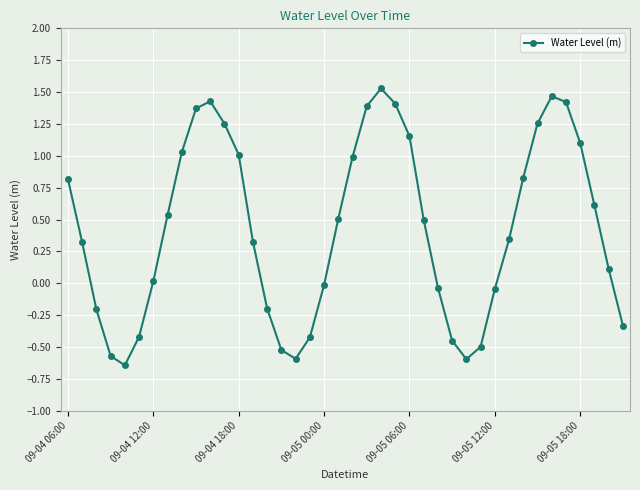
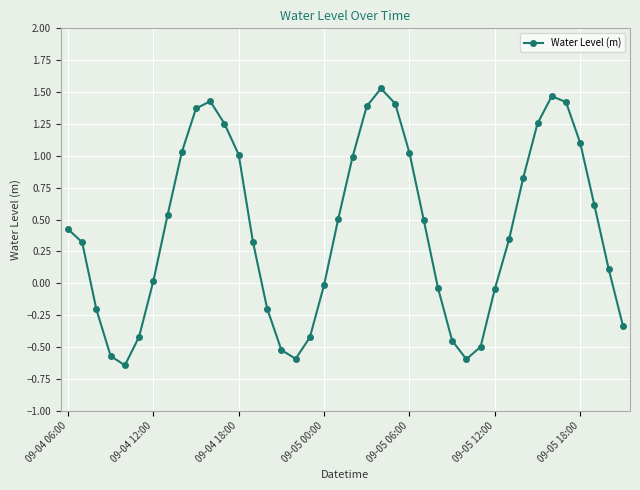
09-04 06:00: 0.82 -> 0.43
09-05 06:00: 1.15 -> 1.02
